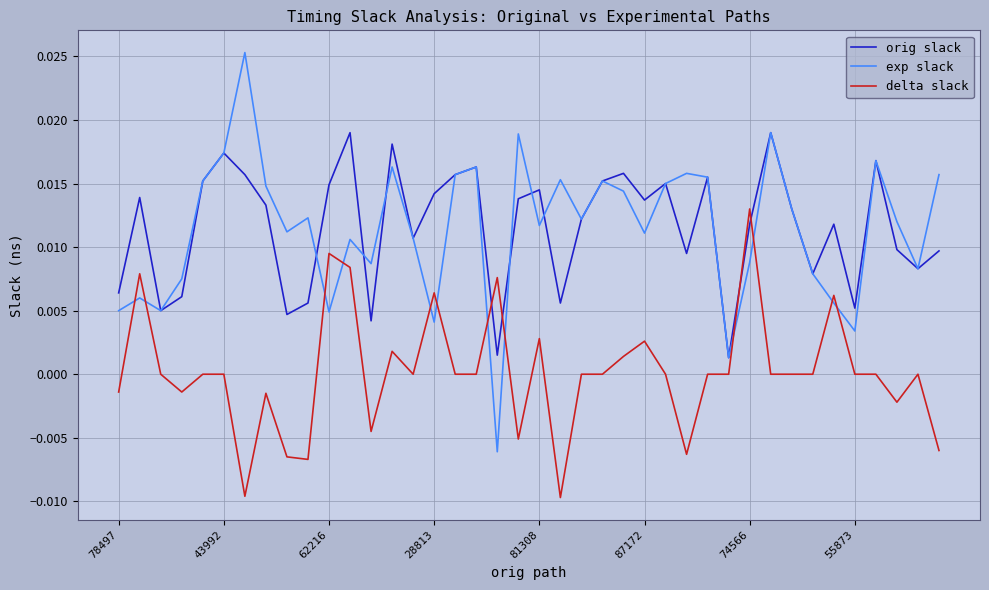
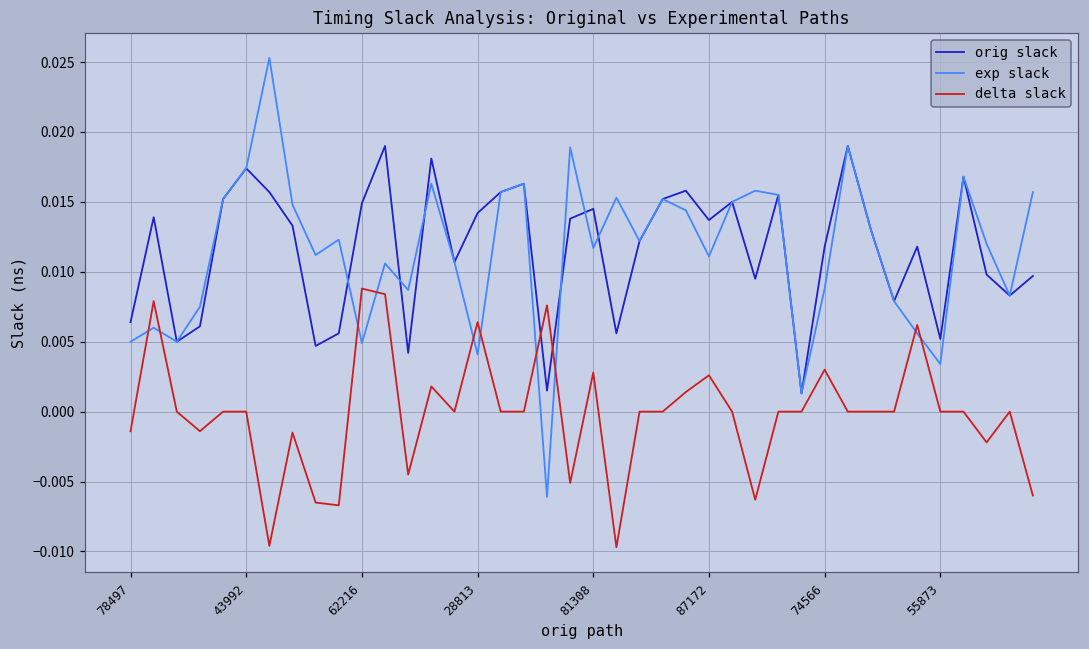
delta slack, 62216: 0.0095 -> 0.0088
delta slack, 74566: 0.013 -> 0.003
